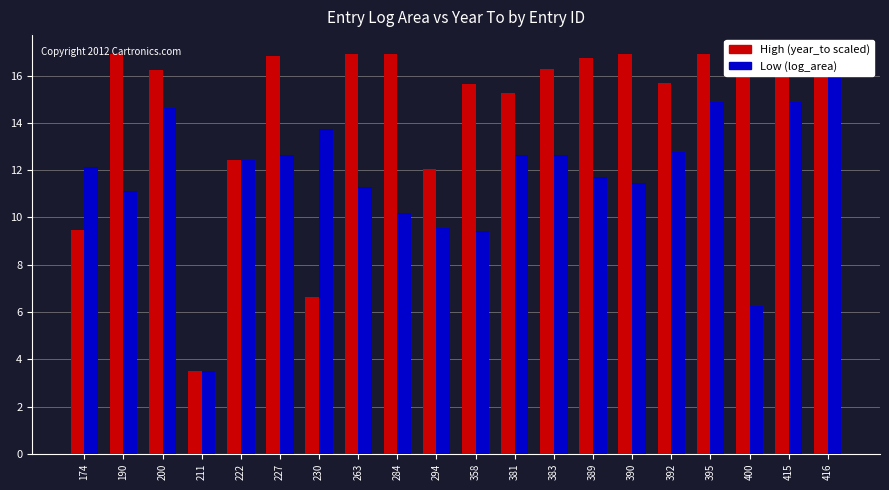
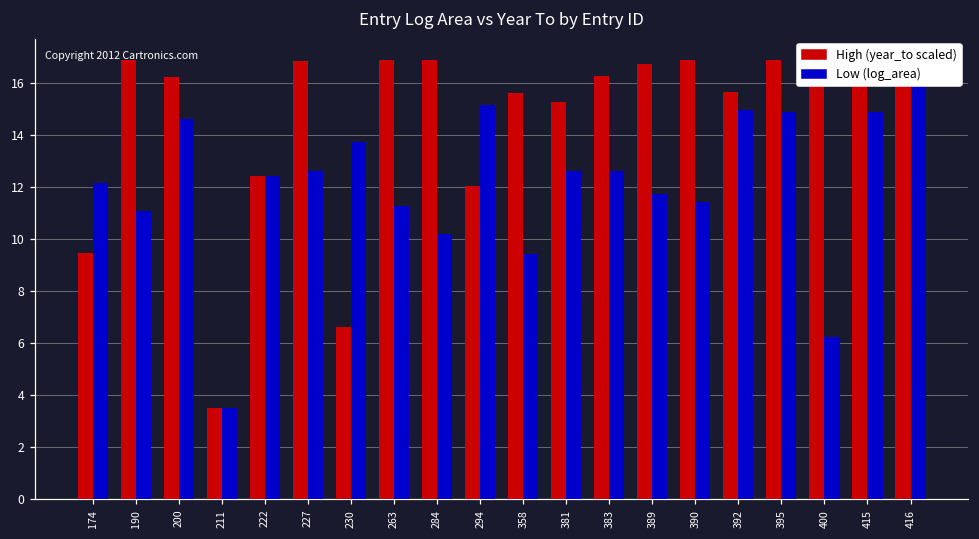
Low (log_area), 294: 9.5 -> 15.2
Low (log_area), 392: 12.8 -> 15.0
